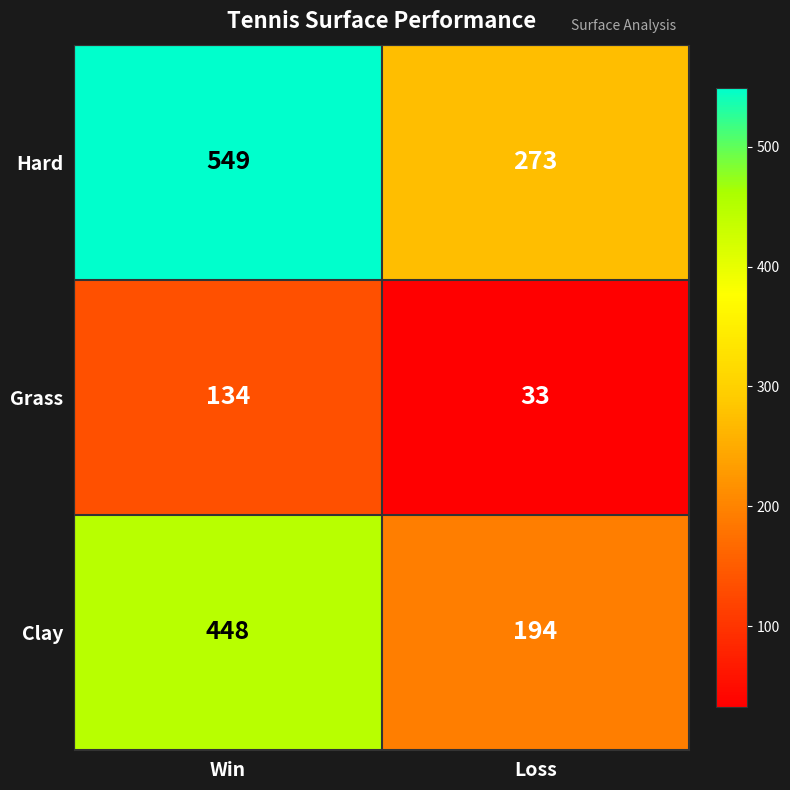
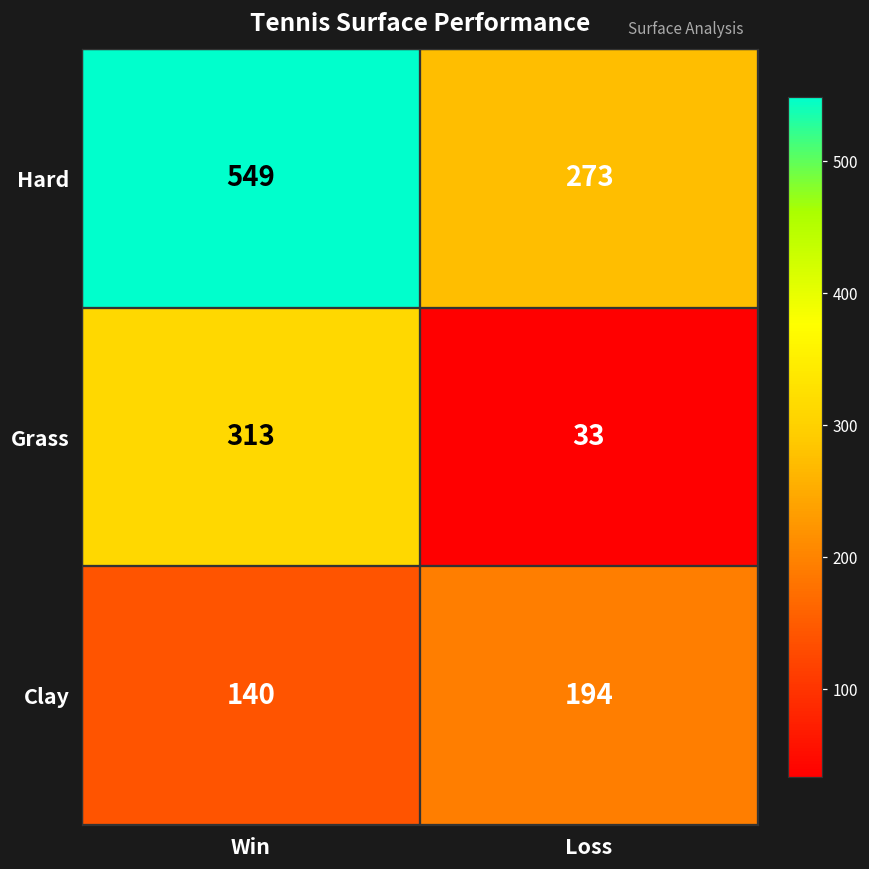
Grass, Win: 134 -> 313
Clay, Win: 448 -> 140
